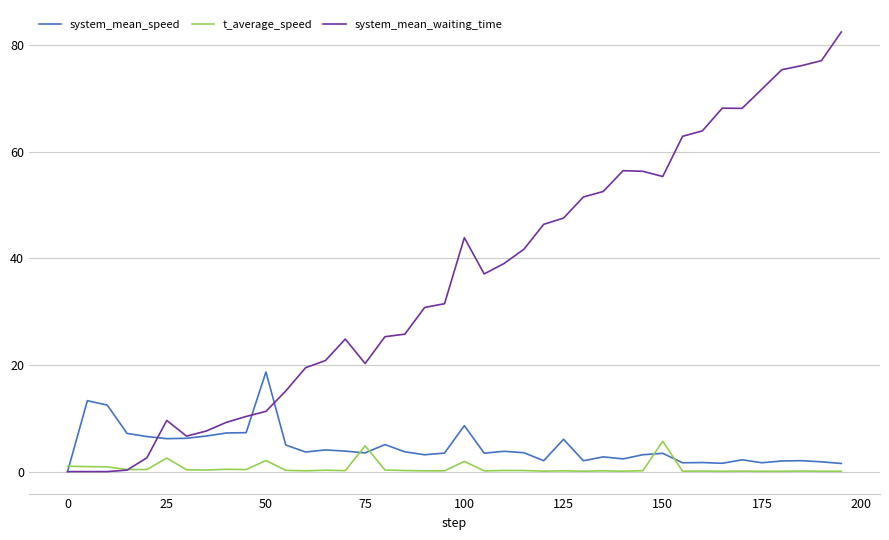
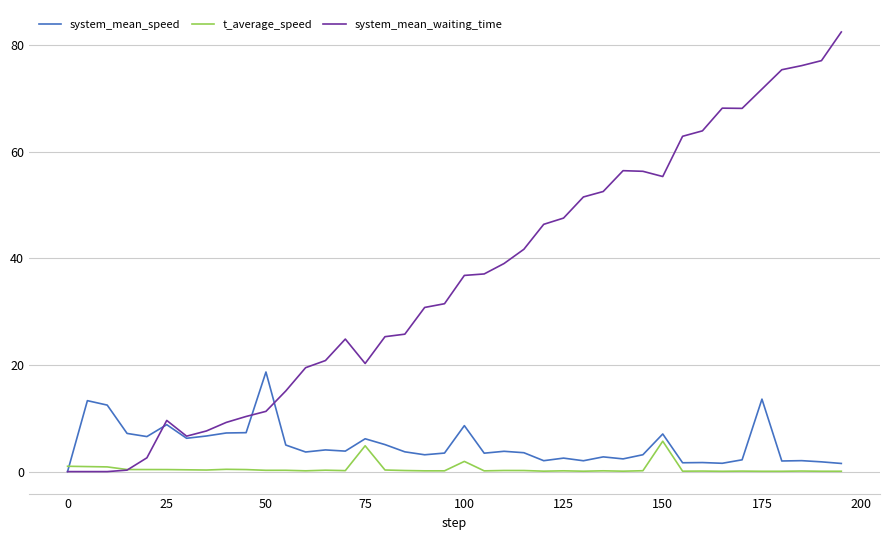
system_mean_speed, 25: 6 -> 9
t_average_speed, 25: 3 -> 0
t_average_speed, 50: 2 -> 0
system_mean_speed, 75: 4 -> 6
system_mean_waiting_time, 100: 44 -> 37
system_mean_speed, 125: 6 -> 3
system_mean_speed, 150: 3 -> 7
system_mean_speed, 175: 2 -> 14
